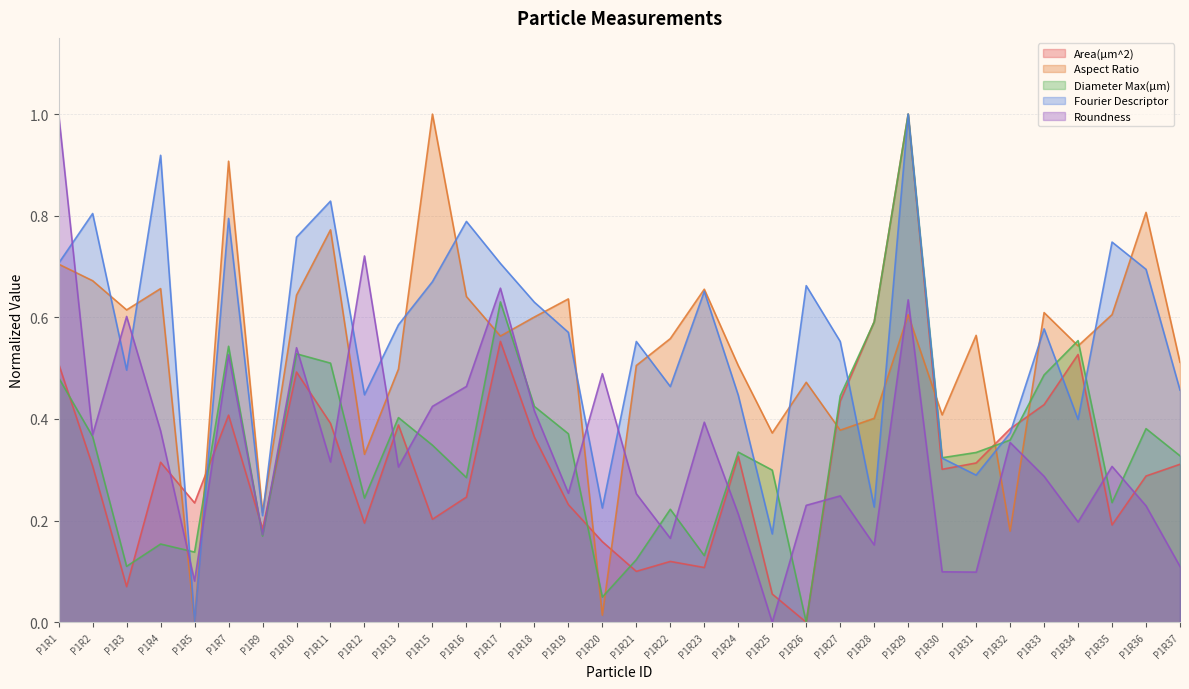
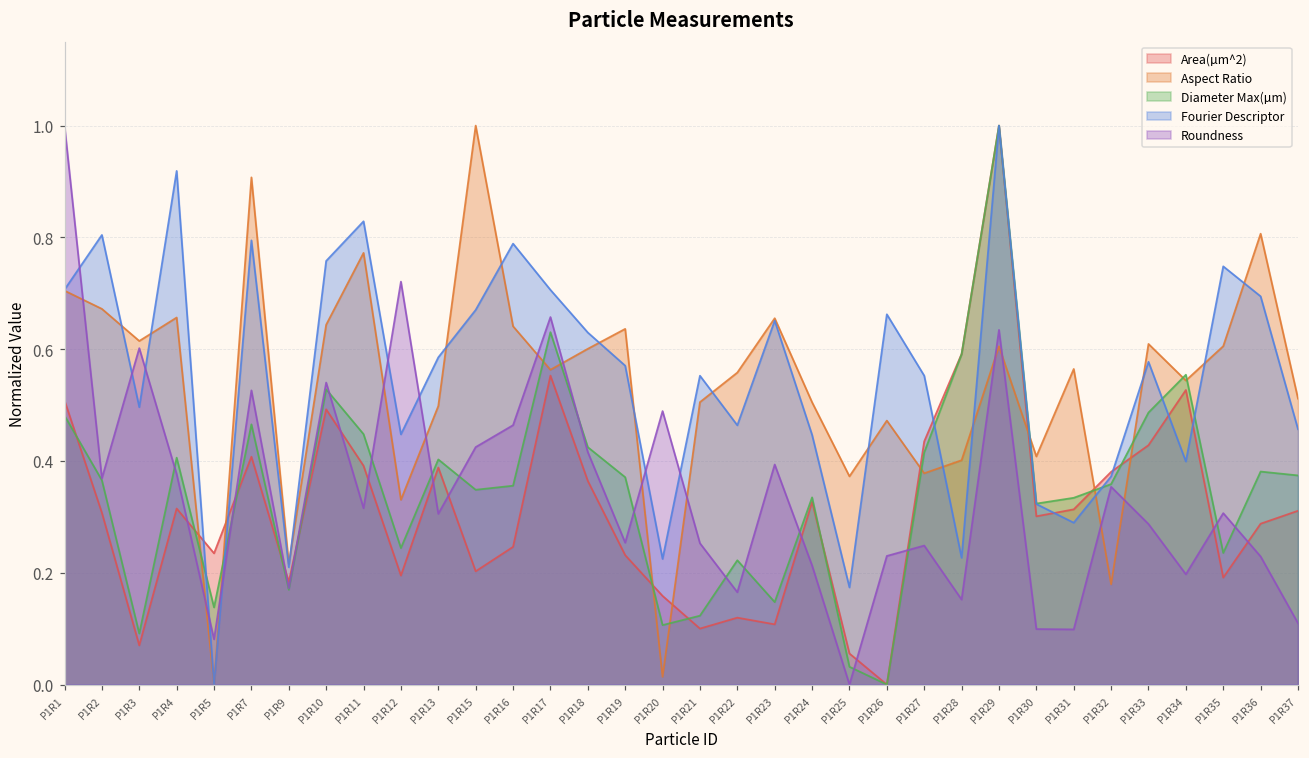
Diameter Max(µm), P1R3: 0.11 -> 0.09
Diameter Max(µm), P1R4: 0.15 -> 0.41
Diameter Max(µm), P1R7: 0.54 -> 0.47
Diameter Max(µm), P1R11: 0.51 -> 0.45
Diameter Max(µm), P1R16: 0.28 -> 0.36
Diameter Max(µm), P1R20: 0.05 -> 0.11
Diameter Max(µm), P1R23: 0.13 -> 0.15
Diameter Max(µm), P1R25: 0.30 -> 0.03
Diameter Max(µm), P1R27: 0.45 -> 0.42
Diameter Max(µm), P1R37: 0.33 -> 0.37
